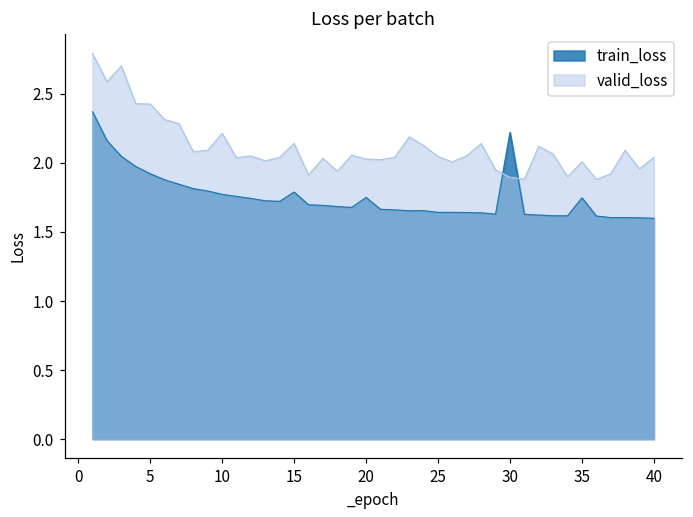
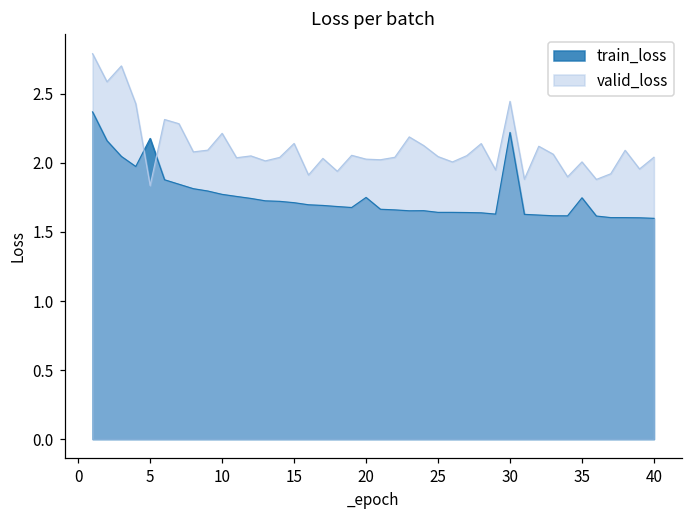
train_loss, 5: 1.92 -> 2.18
valid_loss, 5: 2.43 -> 1.84
train_loss, 15: 1.79 -> 1.71
valid_loss, 30: 1.90 -> 2.45
